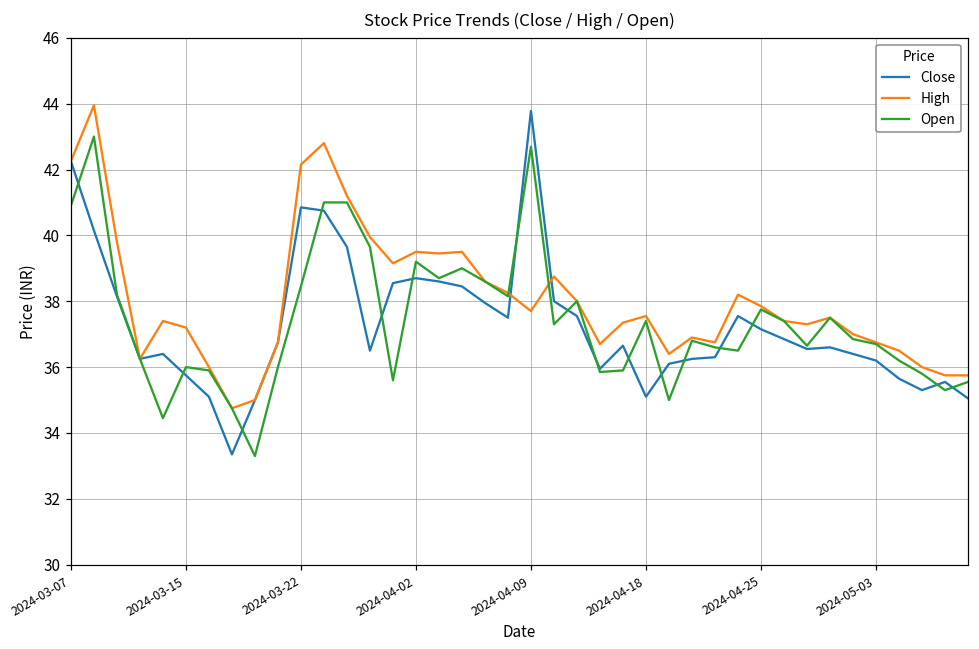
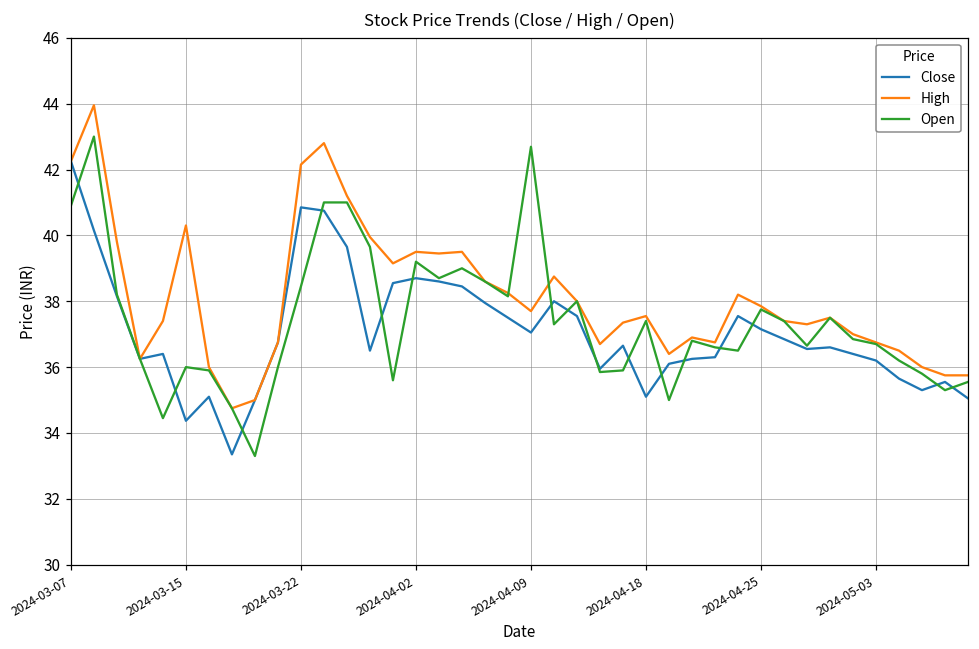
Close, 2024-03-15: 35.8 -> 34.4
High, 2024-03-15: 37.2 -> 40.3
Close, 2024-04-09: 43.8 -> 37.1
